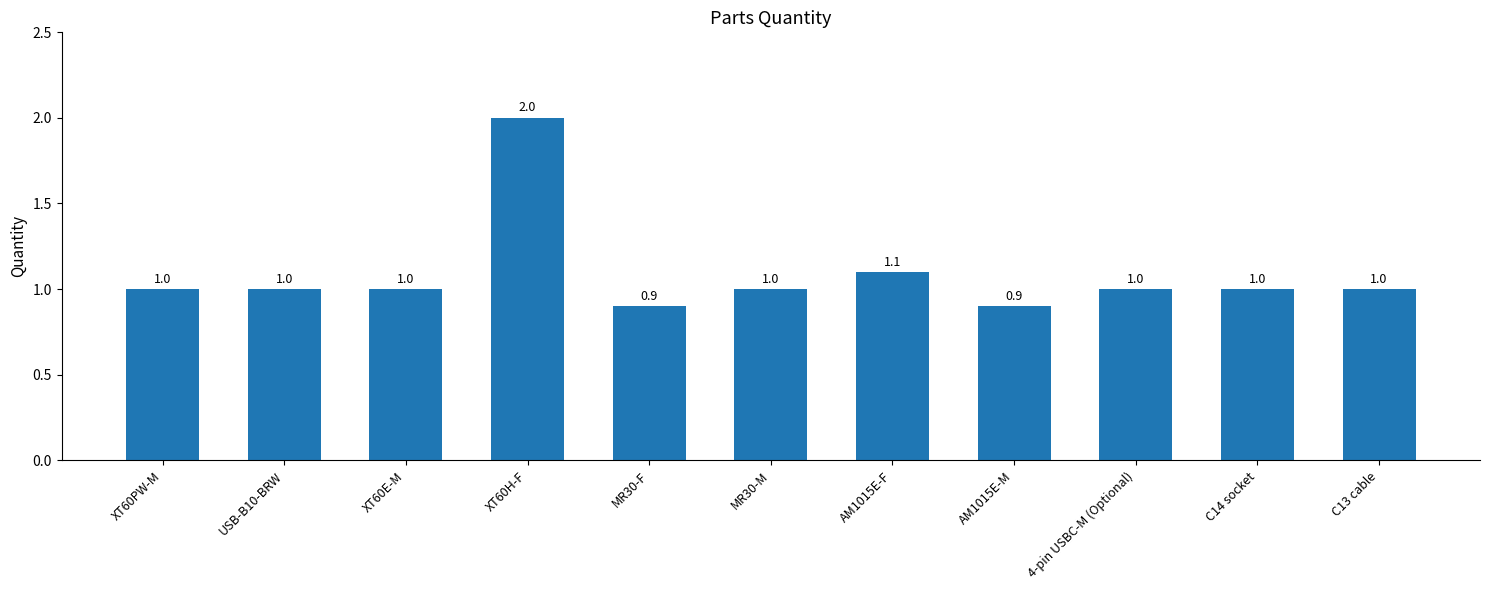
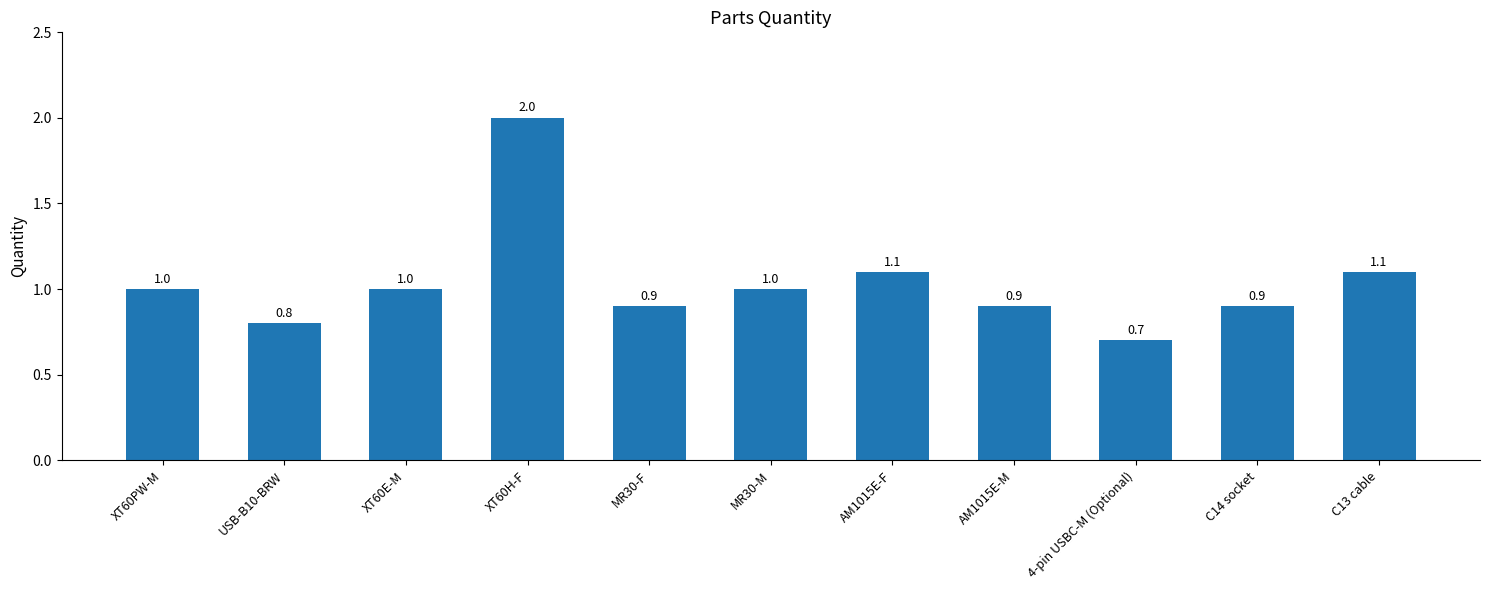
USB-B10-BRW: 1.0 -> 0.8
4-pin USBC-M (Optional): 1.0 -> 0.7
C14 socket: 1.0 -> 0.9
C13 cable: 1.0 -> 1.1
